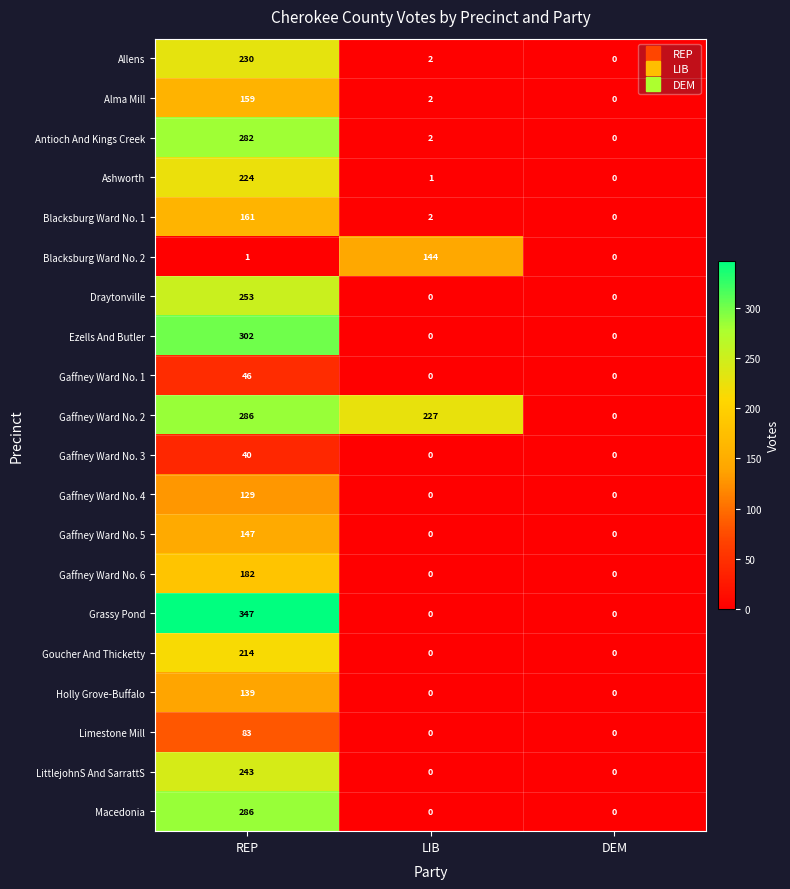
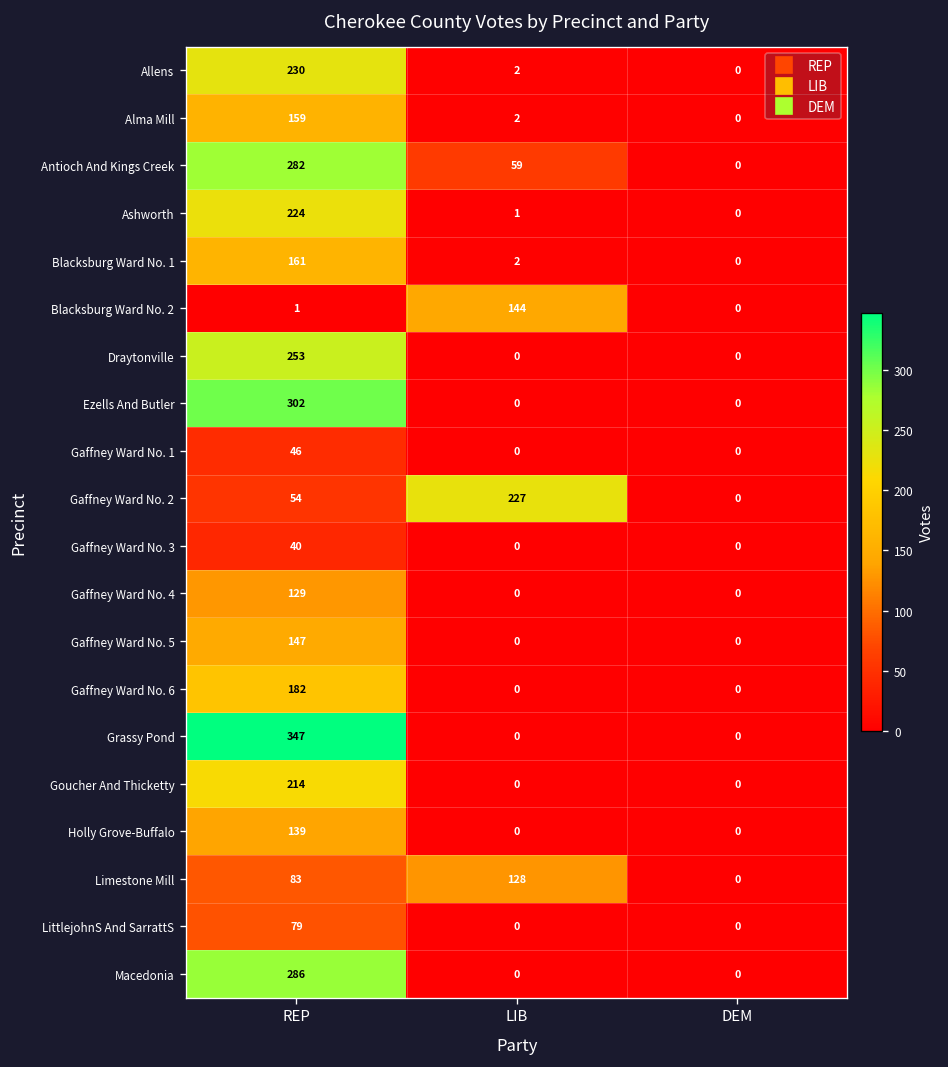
Antioch And Kings Creek, LIB: 2 -> 59
Gaffney Ward No. 2, REP: 286 -> 54
Limestone Mill, LIB: 0 -> 128
LittlejohnS And SarrattS, REP: 243 -> 79
